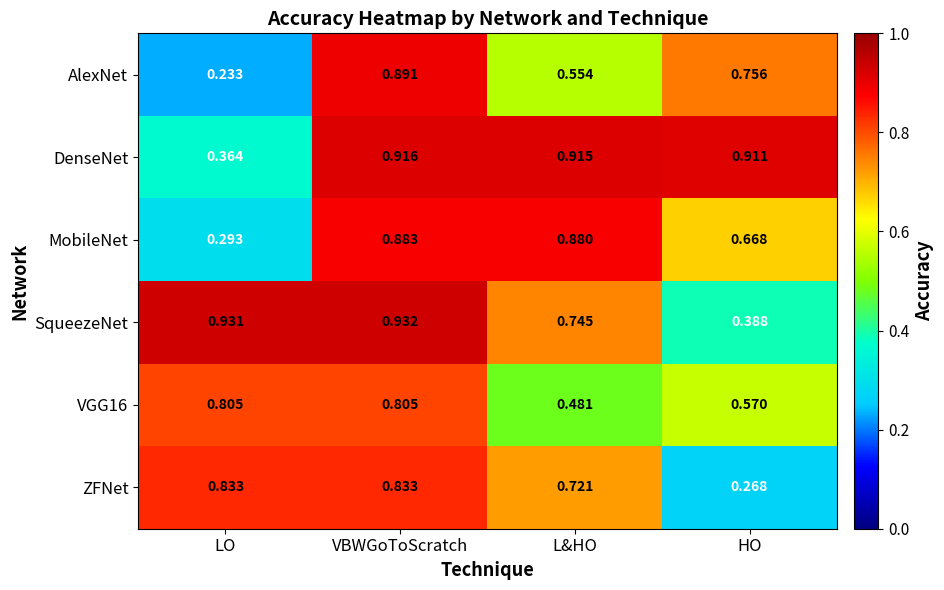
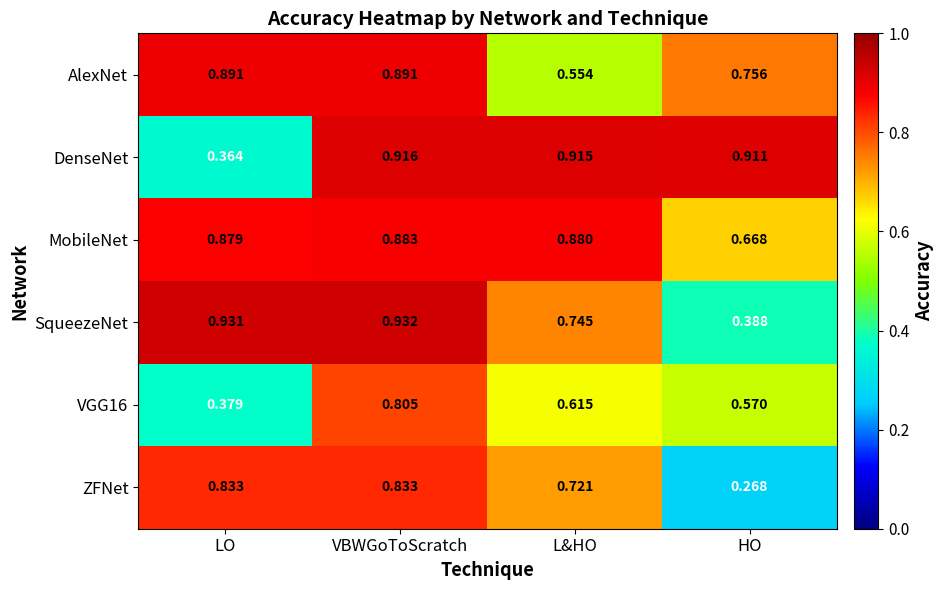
AlexNet, LO: 0.233 -> 0.891
MobileNet, LO: 0.293 -> 0.879
VGG16, LO: 0.805 -> 0.379
VGG16, L&HO: 0.481 -> 0.615
